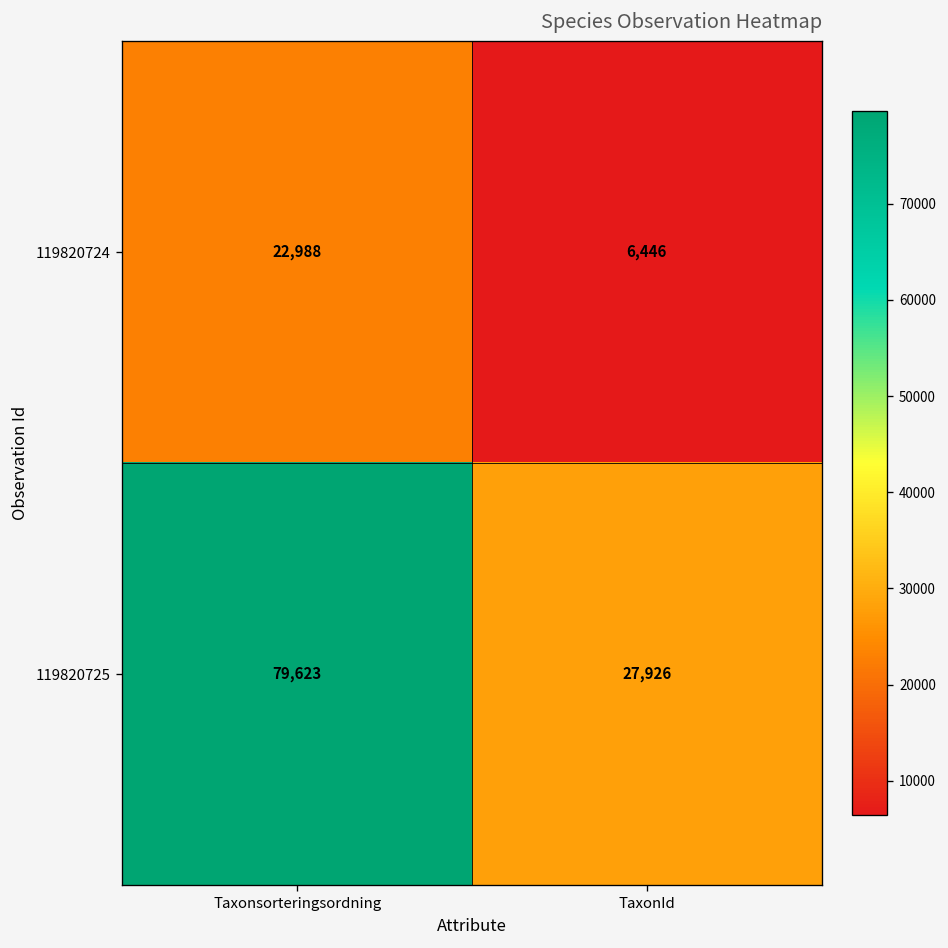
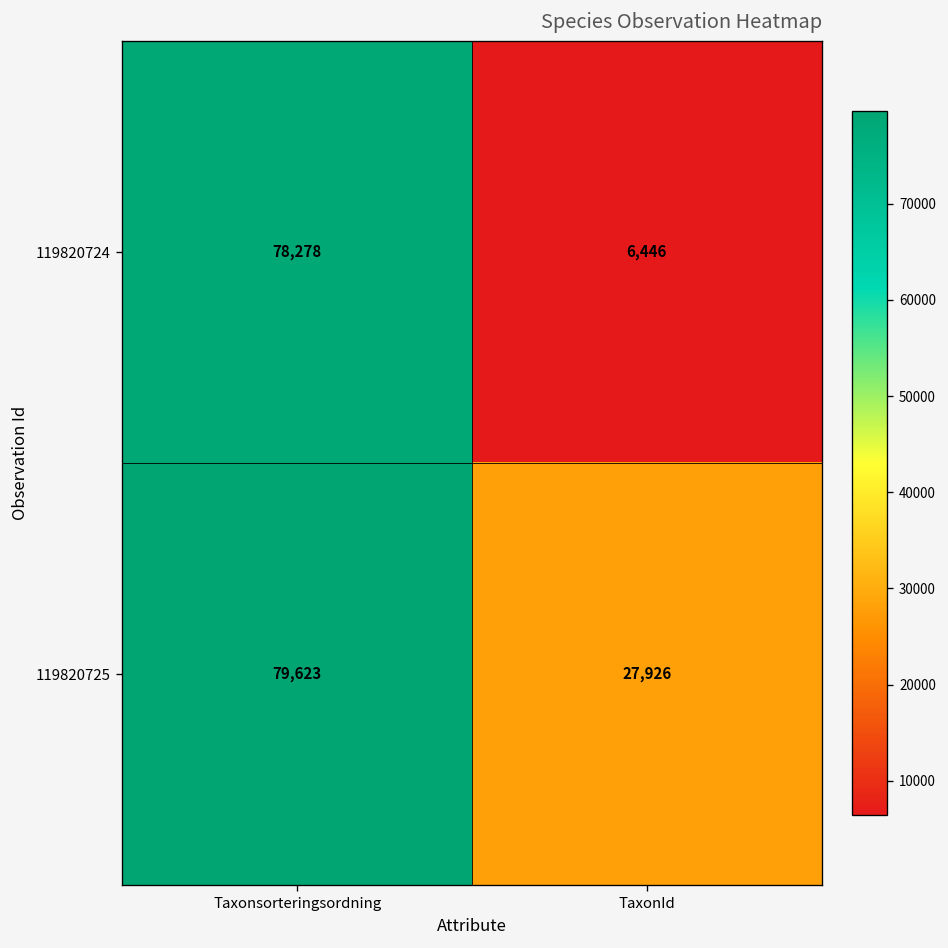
119820724, Taxonsorteringsordning: 22,988 -> 78,278
